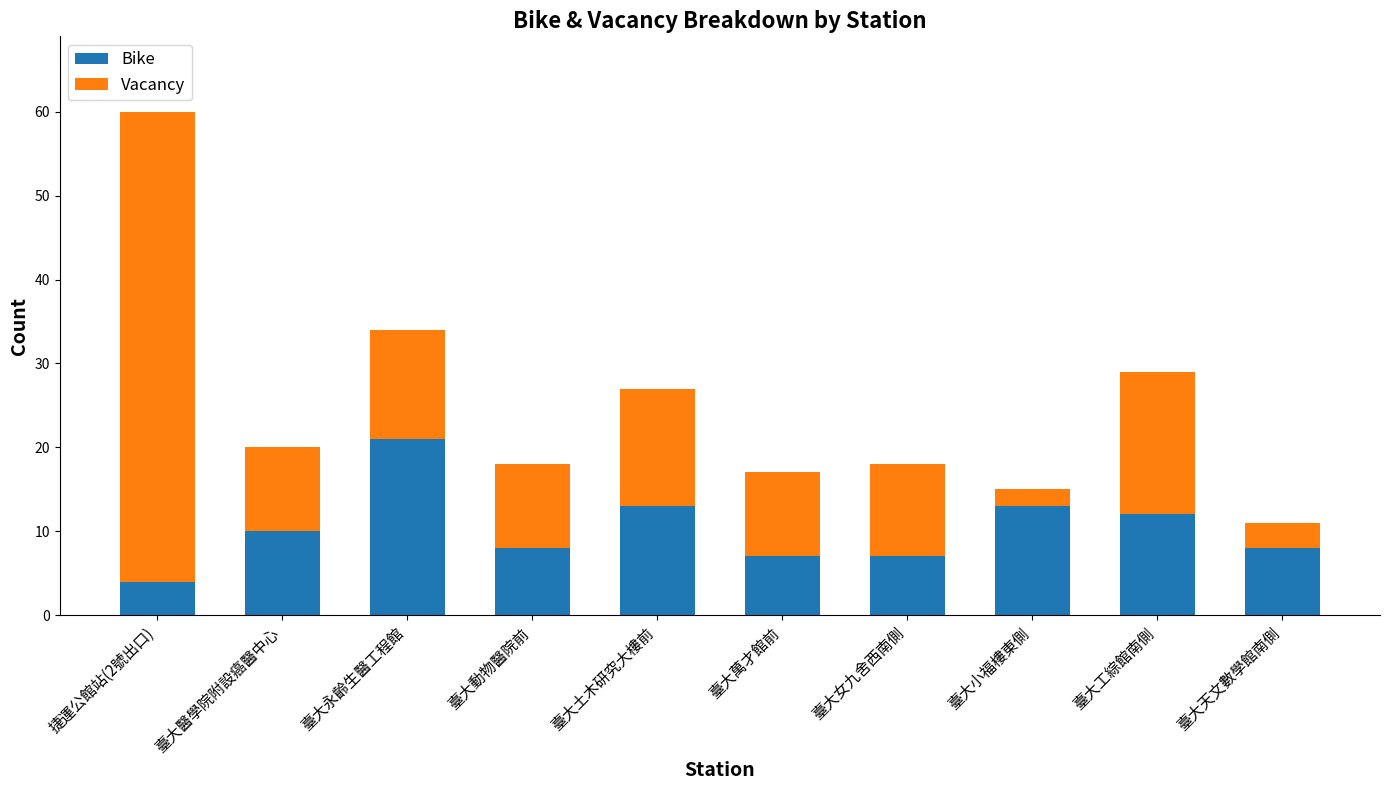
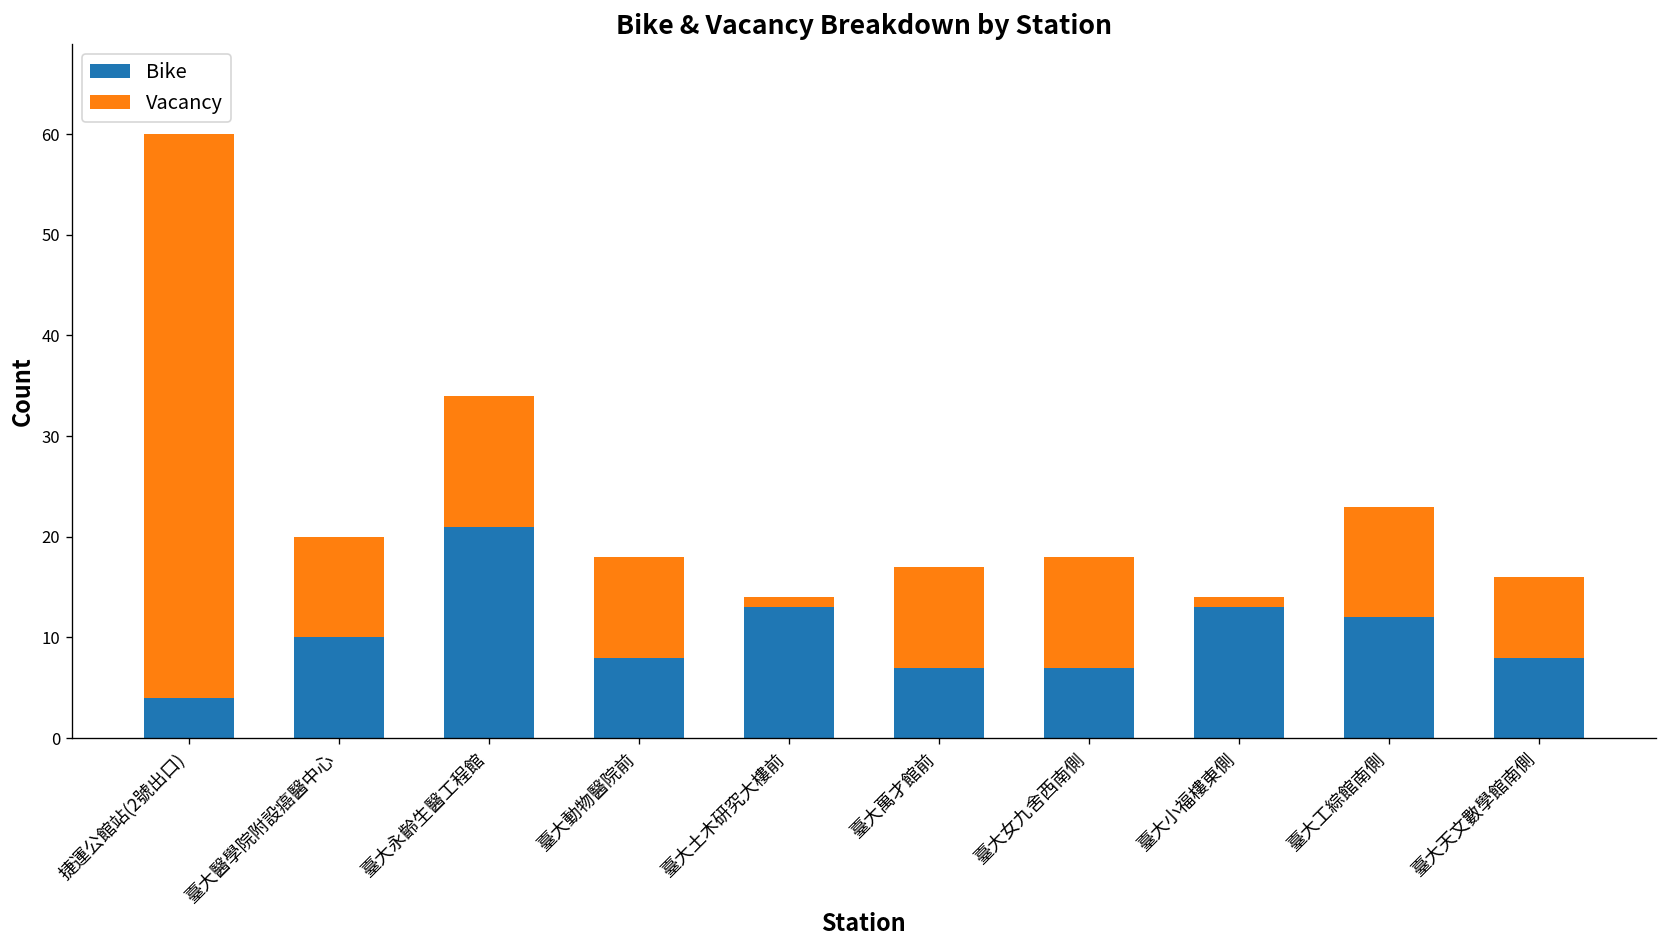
Vacancy, 臺大土木研究大樓前: 14 -> 1
Vacancy, 臺大小福樓東側: 2 -> 1
Vacancy, 臺大工綜館南側: 17 -> 11
Vacancy, 臺大天文數學館南側: 3 -> 8
